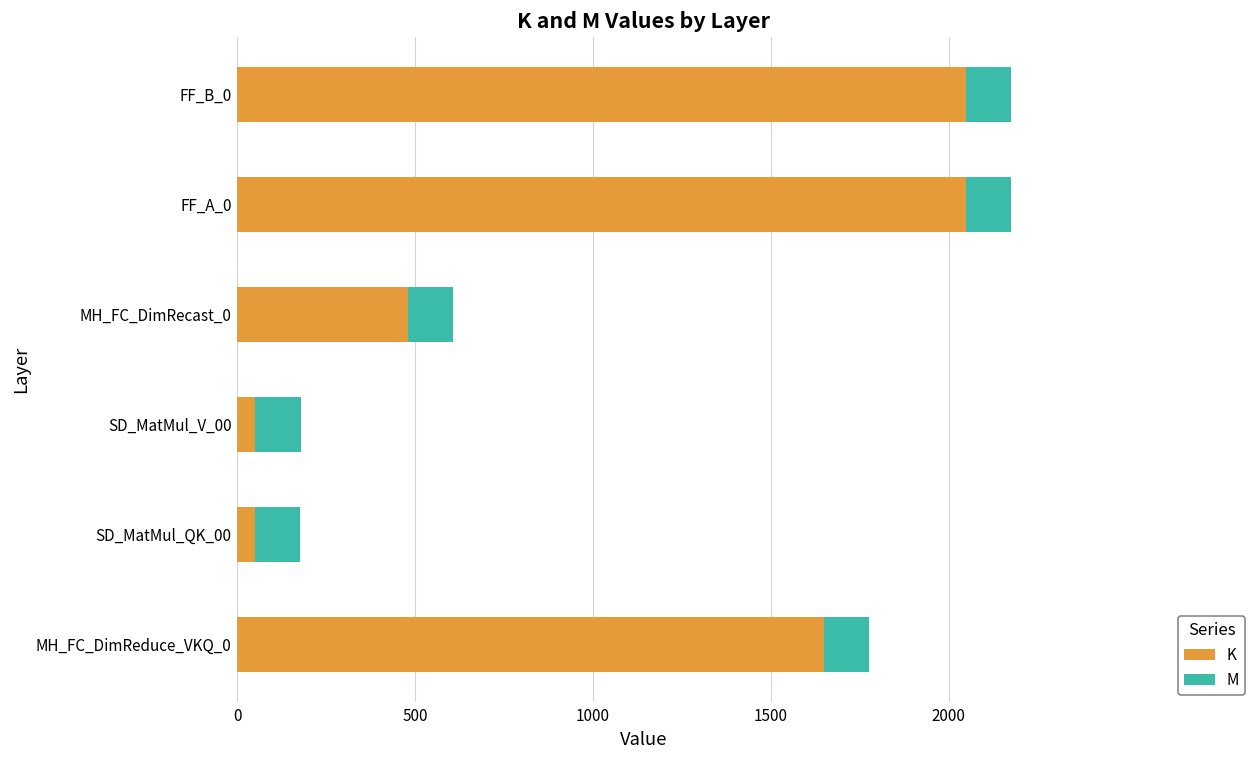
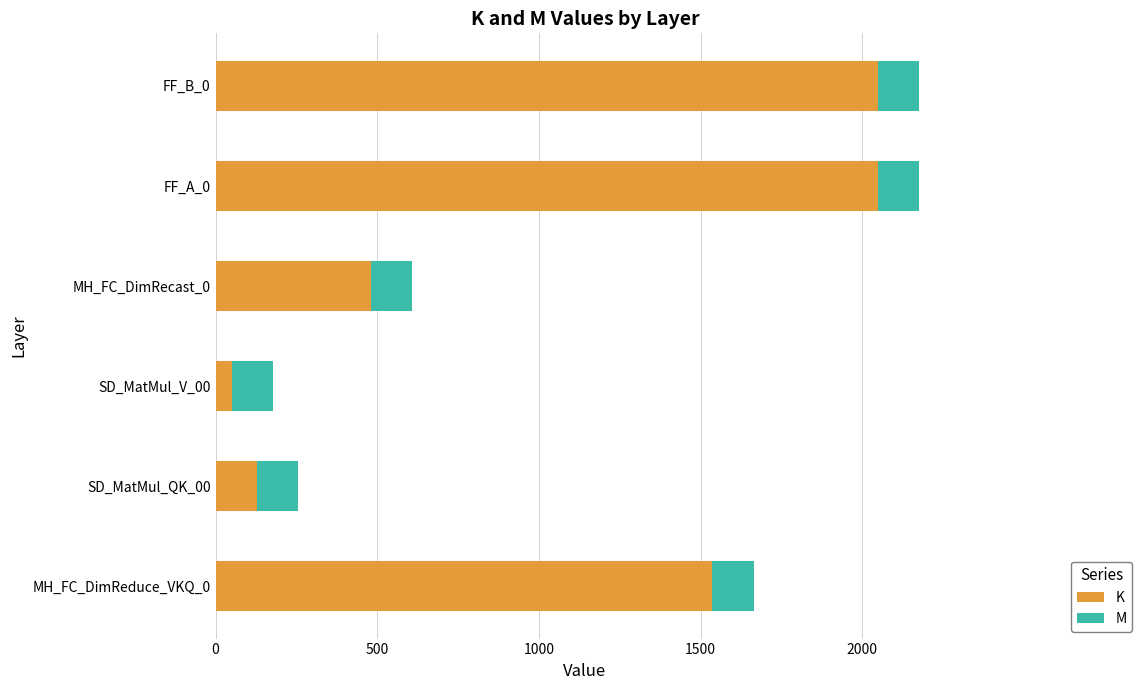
K, SD_MatMul_QK_00: 50 -> 130
K, MH_FC_DimReduce_VKQ_0: 1650 -> 1540
